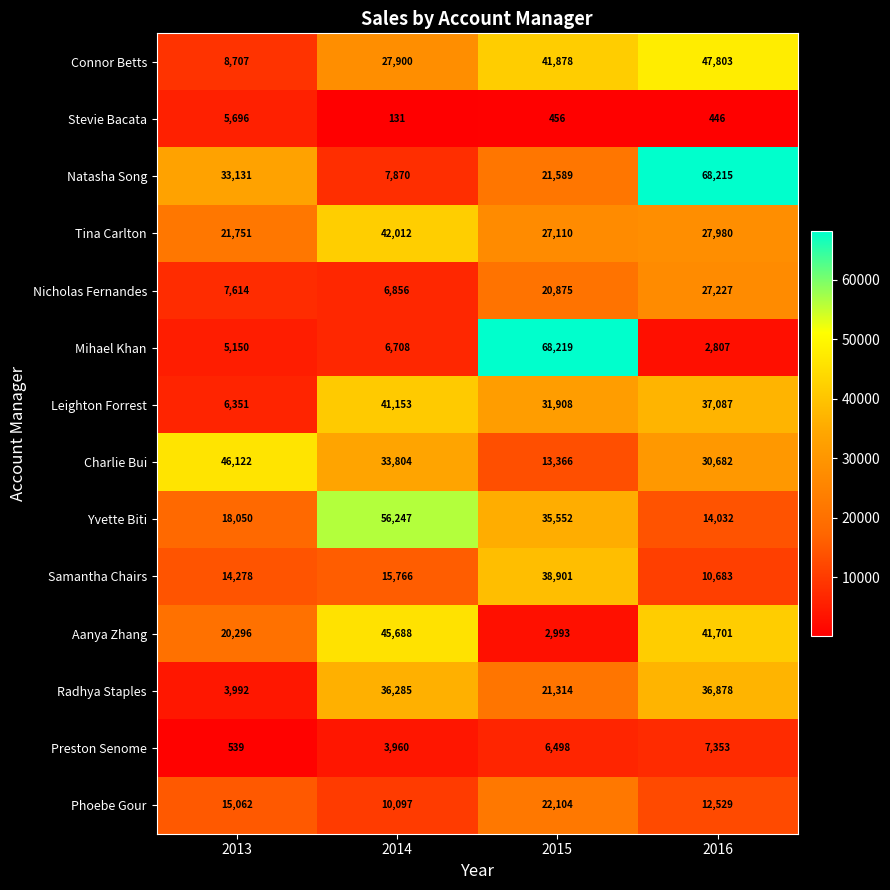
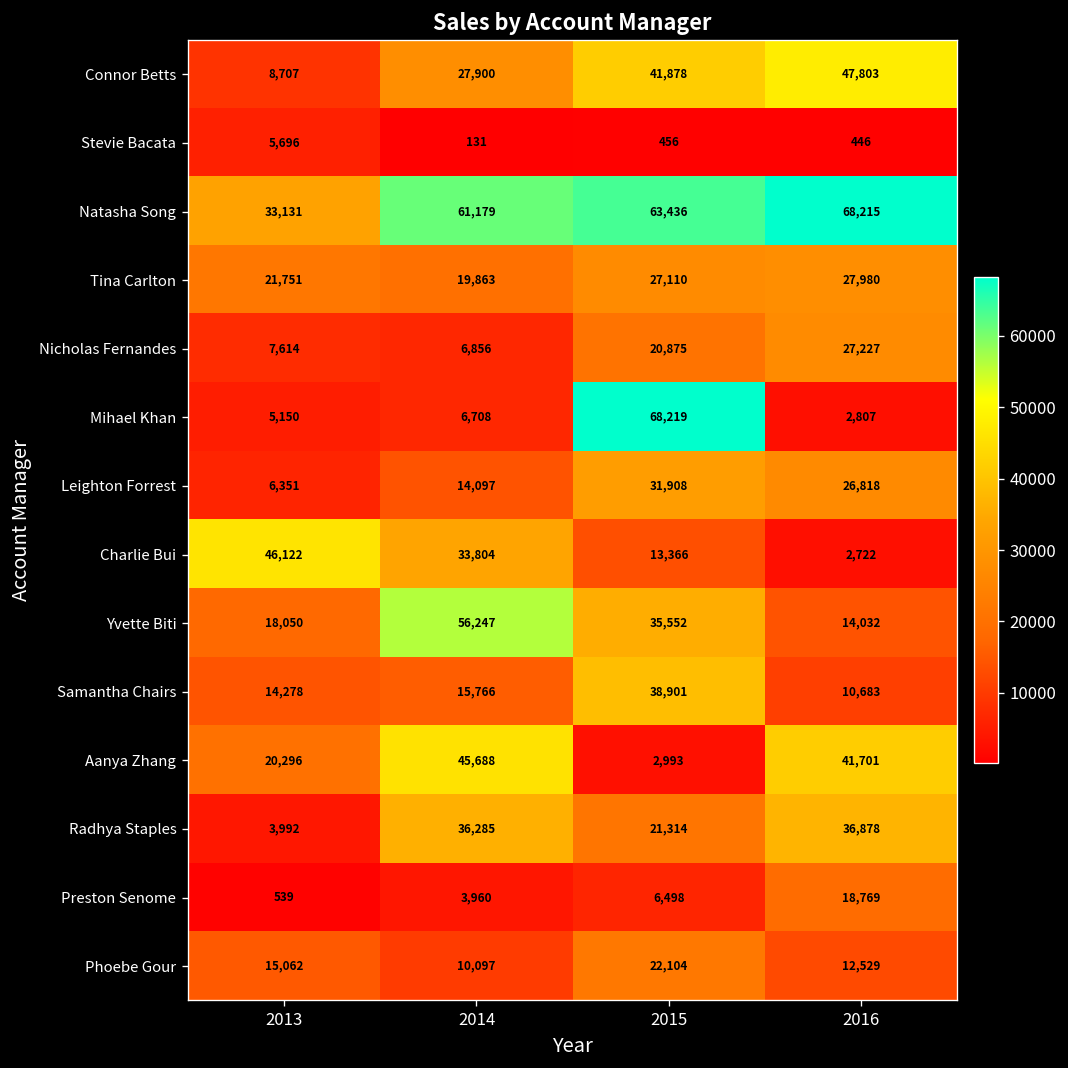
Natasha Song, 2014: 7,870 -> 61,179
Natasha Song, 2015: 21,589 -> 63,436
Tina Carlton, 2014: 42,012 -> 19,863
Leighton Forrest, 2014: 41,153 -> 14,097
Leighton Forrest, 2016: 37,087 -> 26,818
Charlie Bui, 2016: 30,682 -> 2,722
Preston Senome, 2016: 7,353 -> 18,769
